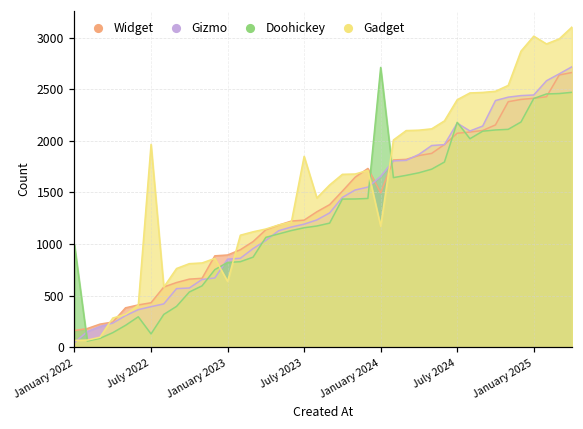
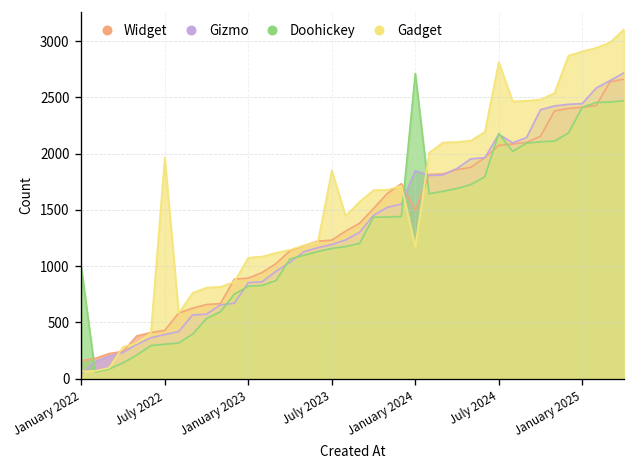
Doohickey, July 2022: 100 -> 300
Gadget, January 2023: 600 -> 1100
Gizmo, January 2024: 1700 -> 1800
Gadget, July 2024: 2400 -> 2800
Gadget, January 2025: 3000 -> 2900
